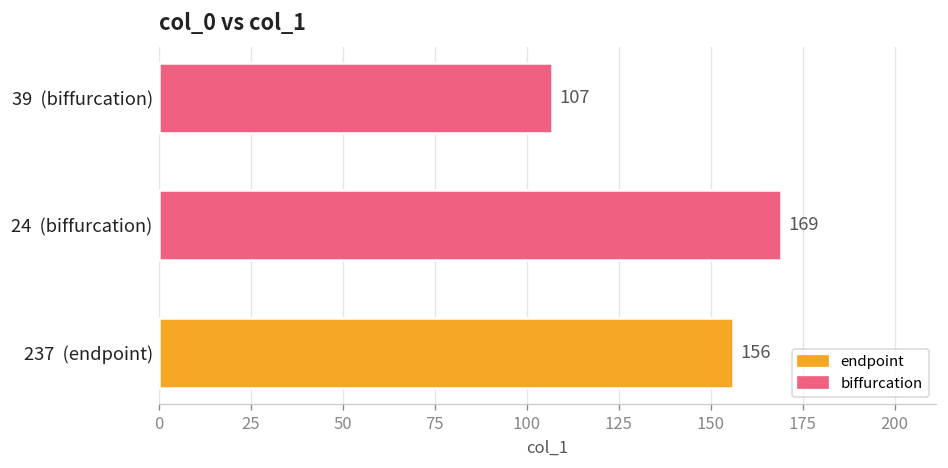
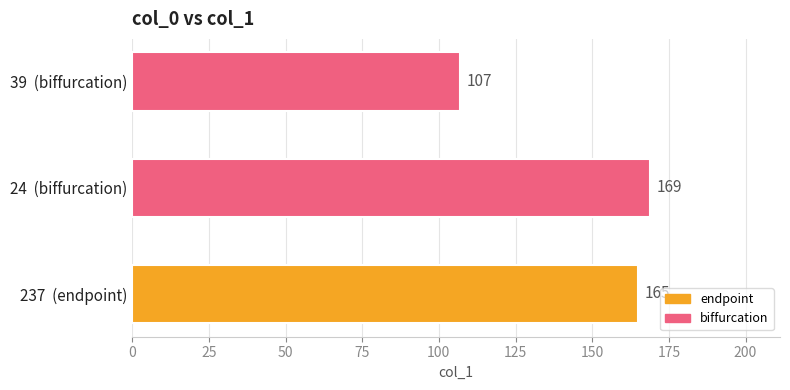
237 (endpoint): 156 -> 165
